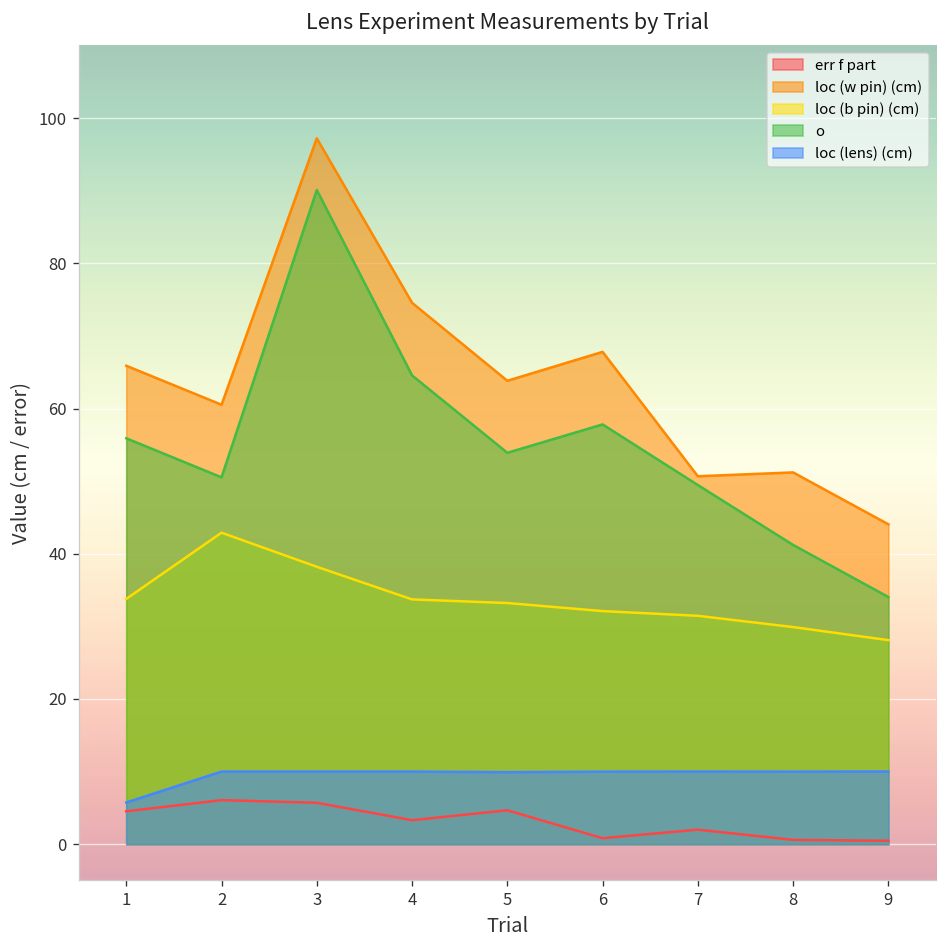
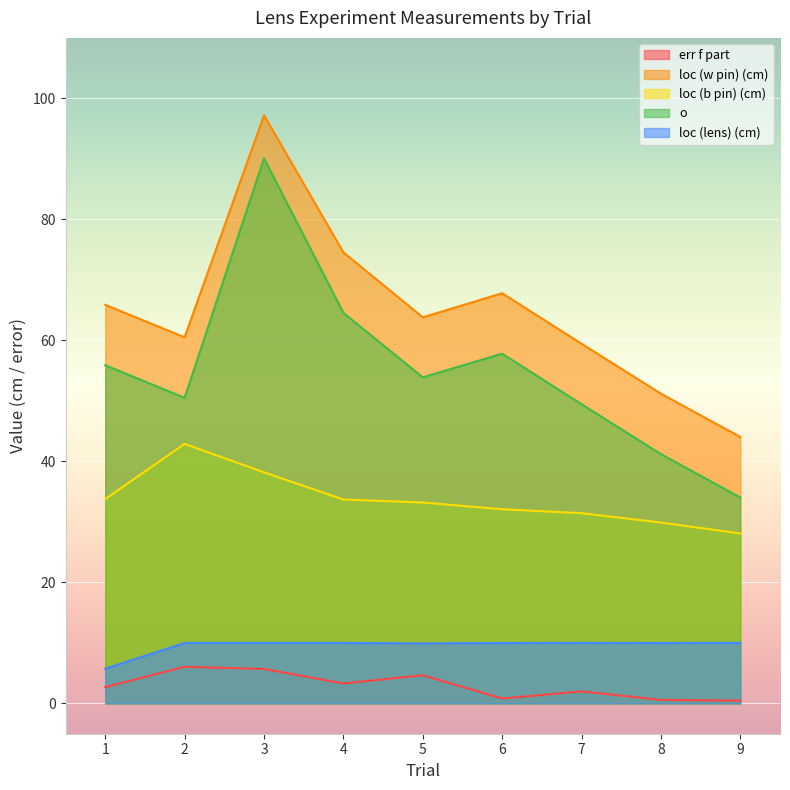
err f part, 1: 5 -> 3
loc (w pin) (cm), 7: 51 -> 59
